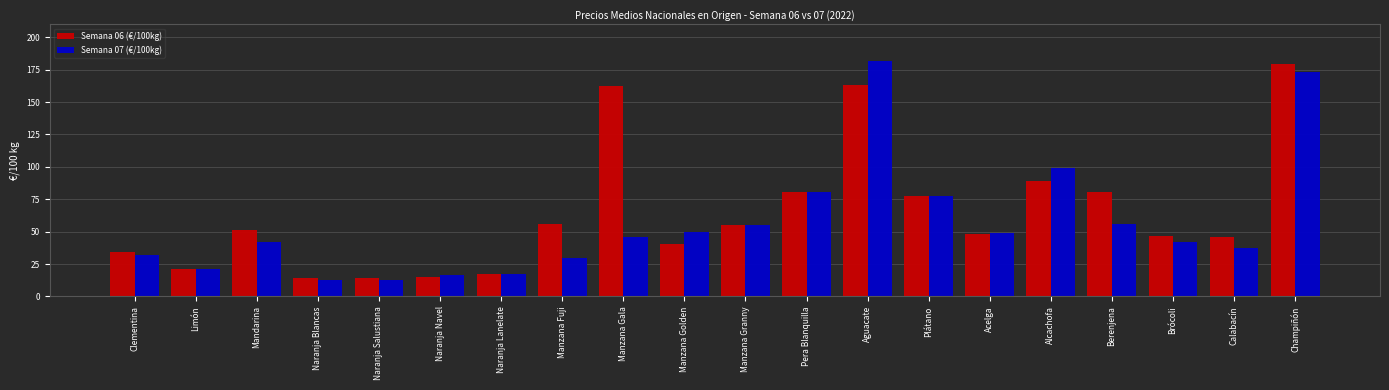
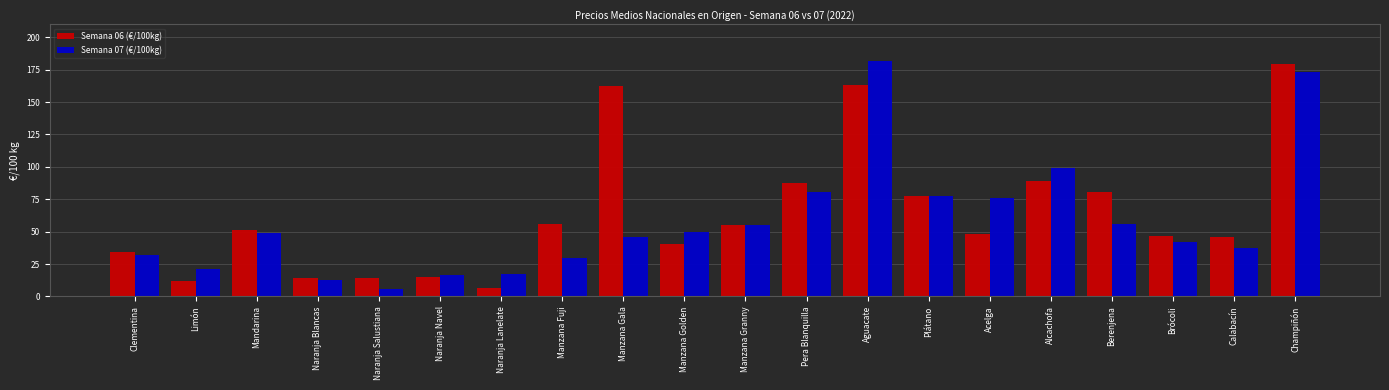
Semana 06 (€/100kg), Limón: 21 -> 12
Semana 07 (€/100kg), Mandarina: 42 -> 49
Semana 07 (€/100kg), Naranja Salustiana: 12 -> 6
Semana 06 (€/100kg), Naranja Lanelate: 18 -> 7
Semana 06 (€/100kg), Pera Blanquilla: 80 -> 88
Semana 07 (€/100kg), Acelga: 49 -> 76
